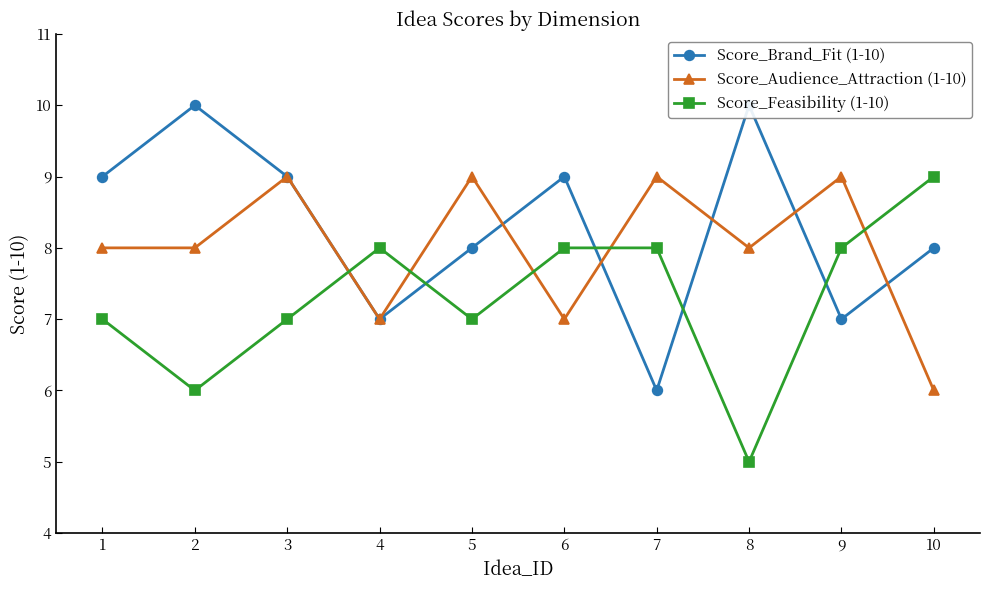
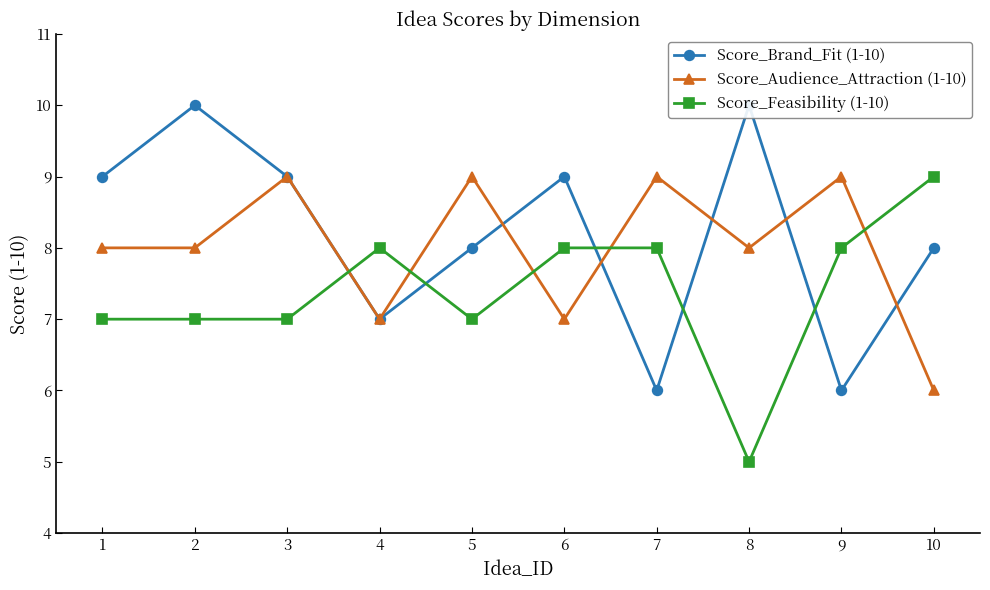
Score_Feasibility (1-10), 2: 6 -> 7
Score_Brand_Fit (1-10), 9: 7 -> 6
